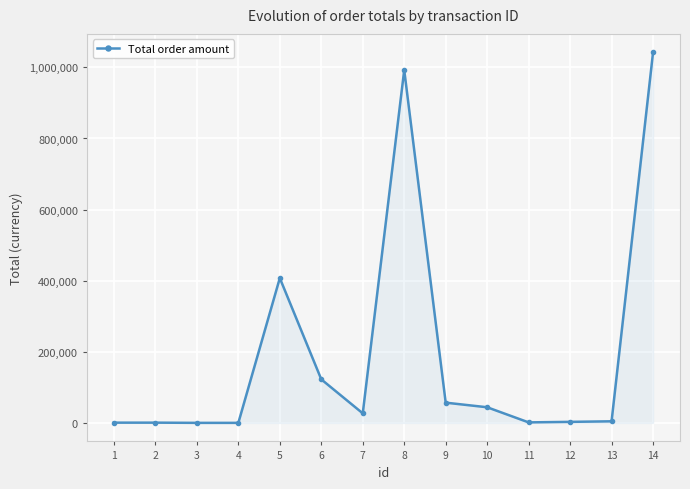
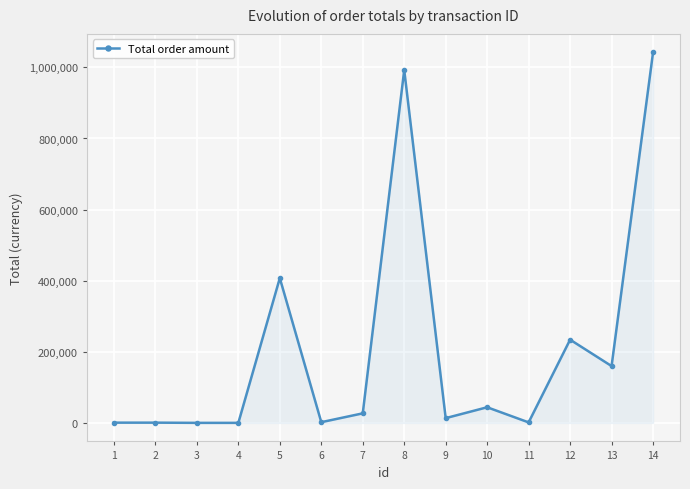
6: 120,000 -> 0
9: 60,000 -> 10,000
12: 0 -> 230,000
13: 0 -> 160,000
